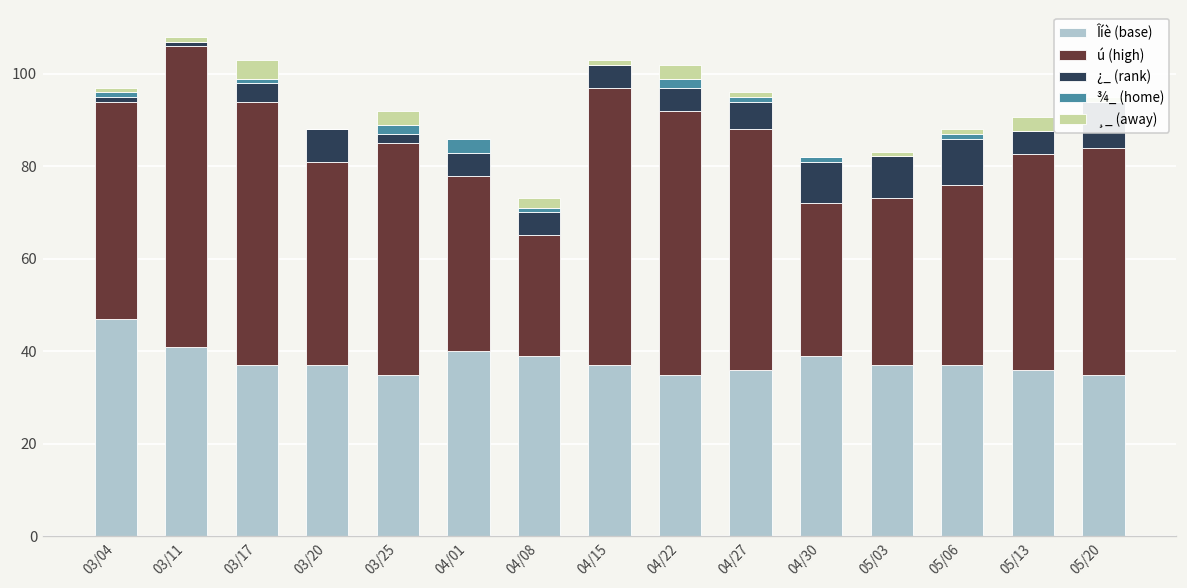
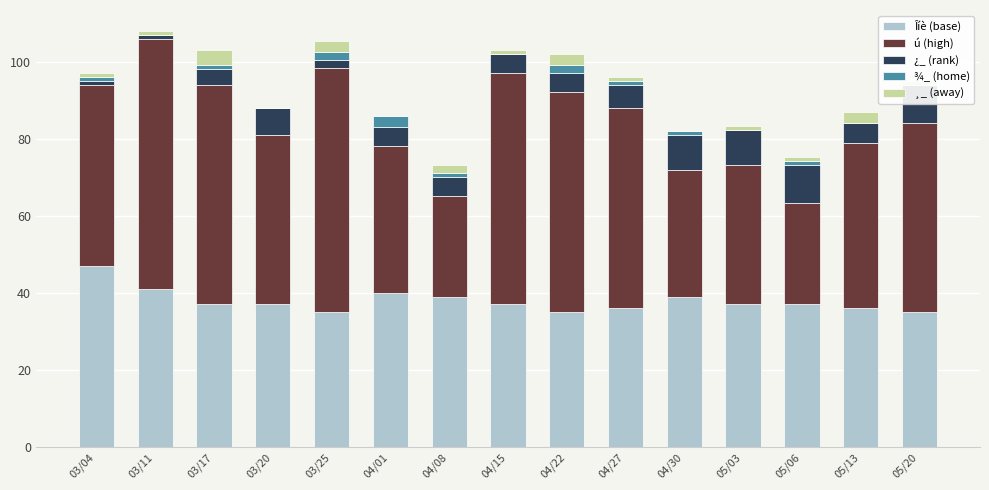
ú (high), 03/25: 50 -> 63
ú (high), 05/06: 39 -> 26
ú (high), 05/13: 47 -> 43
